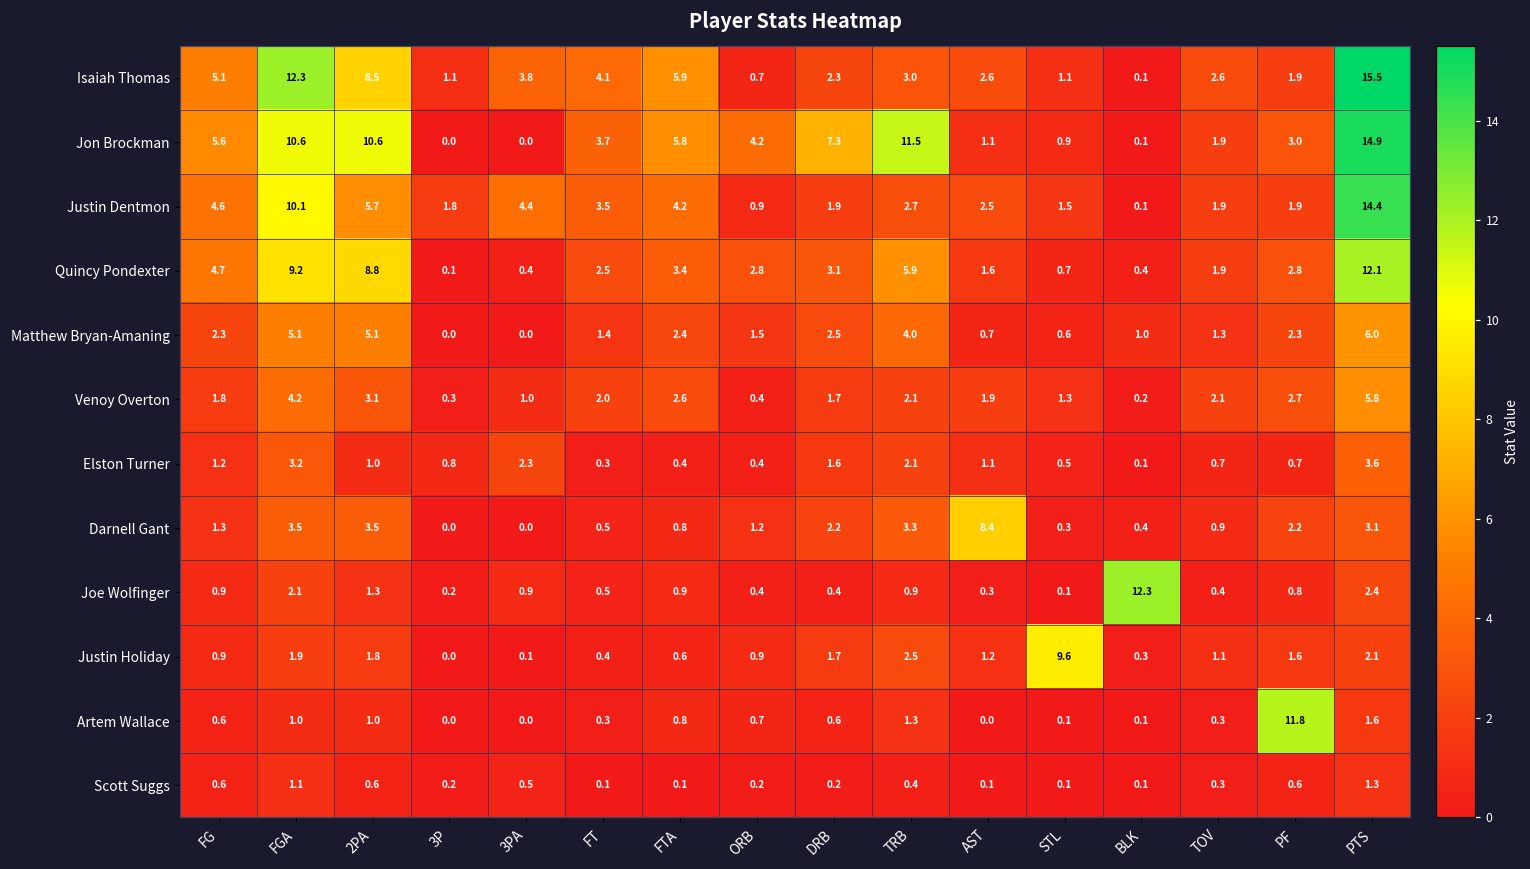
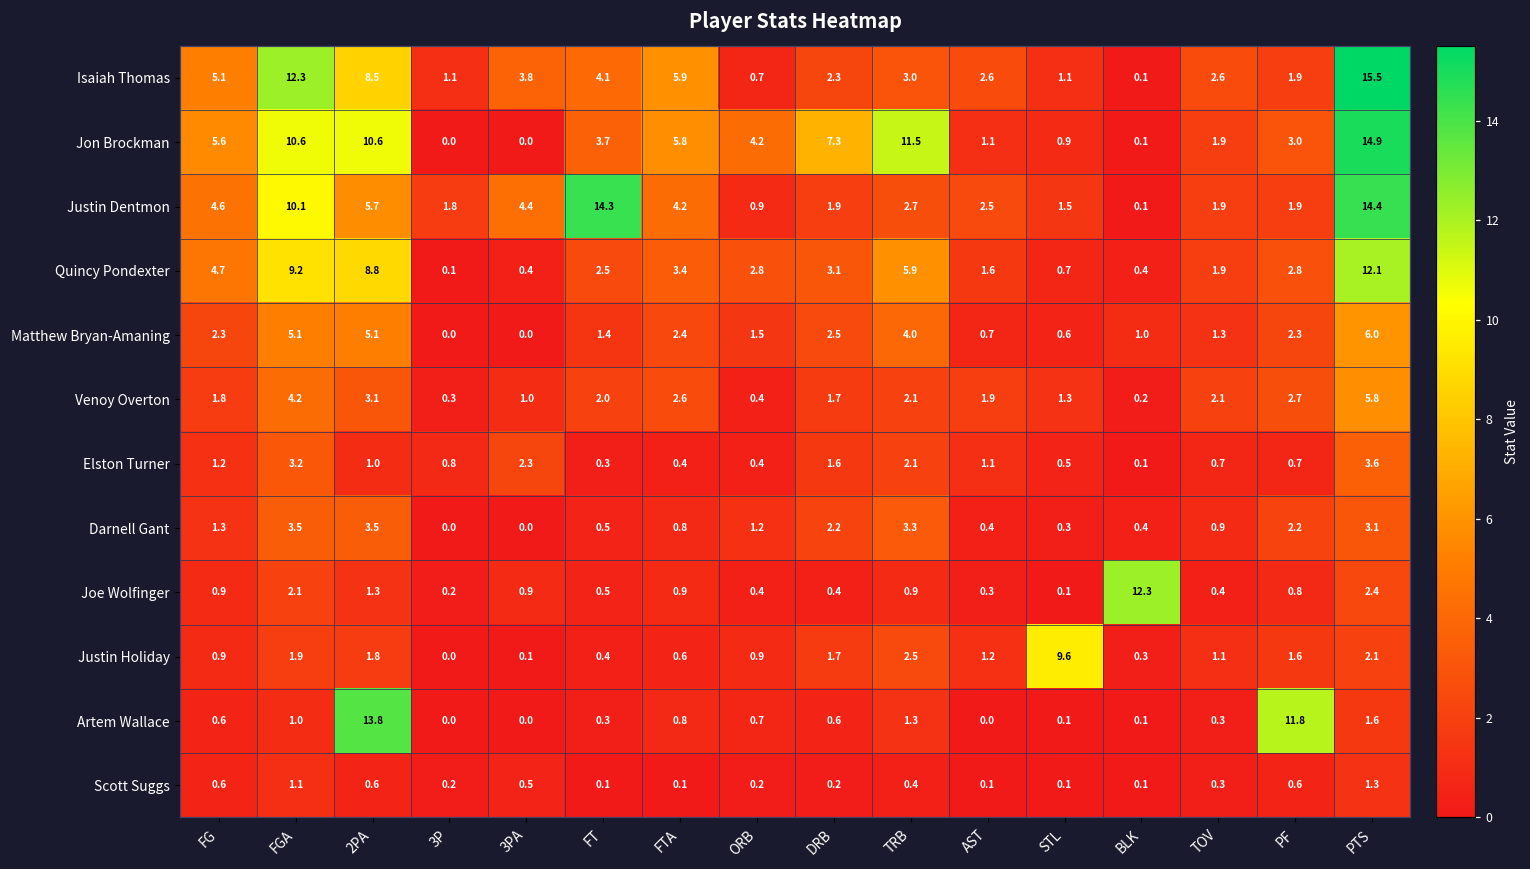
Justin Dentmon, FT: 3.5 -> 14.3
Darnell Gant, AST: 8.4 -> 0.4
Artem Wallace, 2PA: 1.0 -> 13.8
